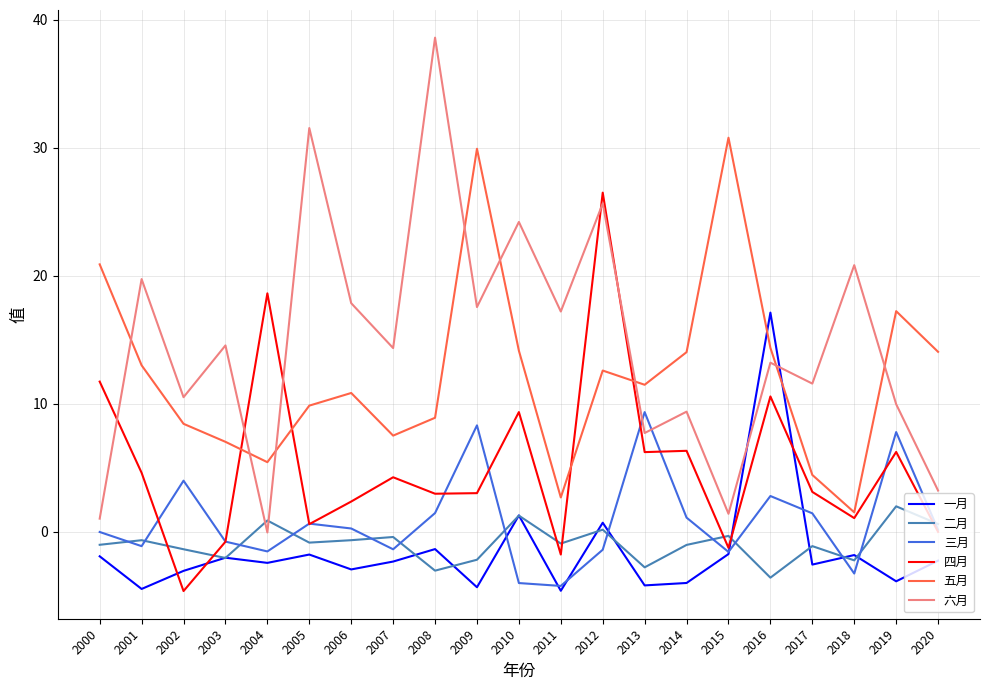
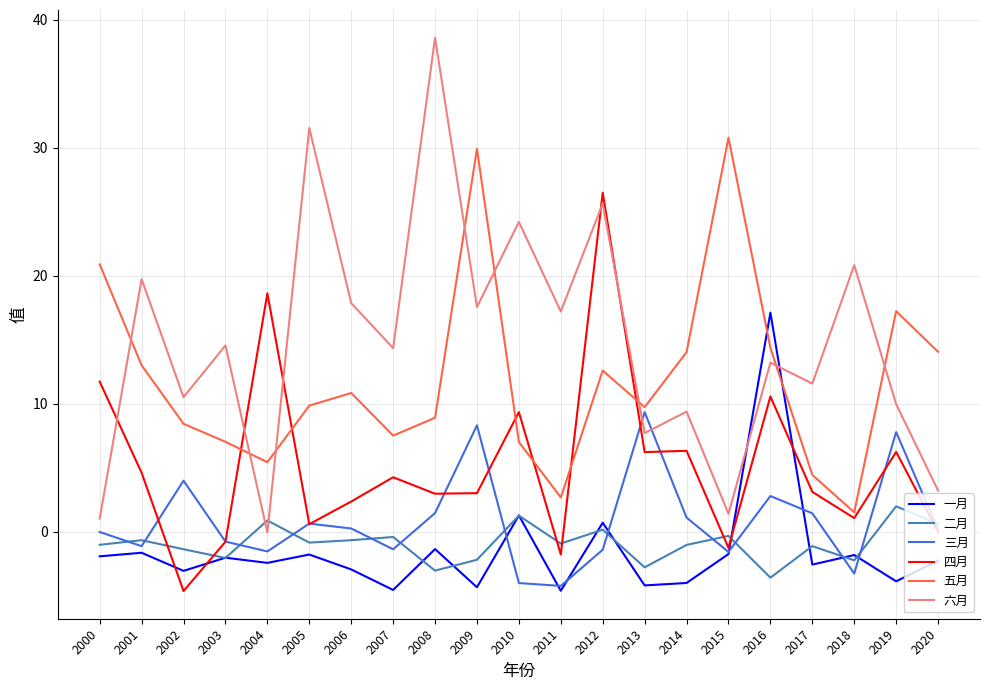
一月, 2001: -4.5 -> -1.7
一月, 2007: -2.3 -> -4.6
五月, 2010: 14.1 -> 7.0
五月, 2013: 11.5 -> 9.7
